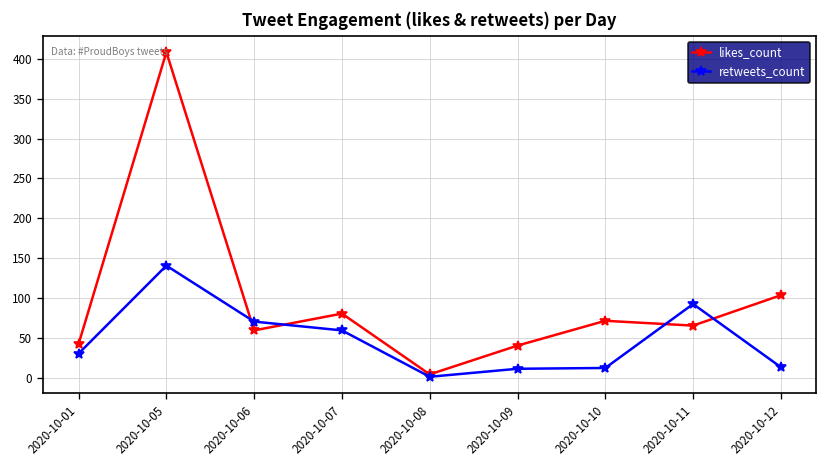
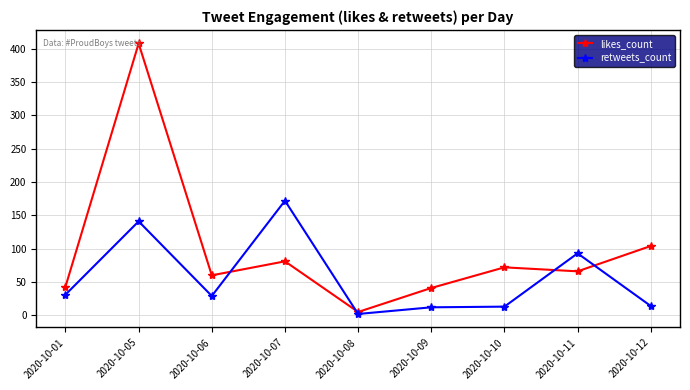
retweets_count, 2020-10-06: 70 -> 30
retweets_count, 2020-10-07: 60 -> 170
